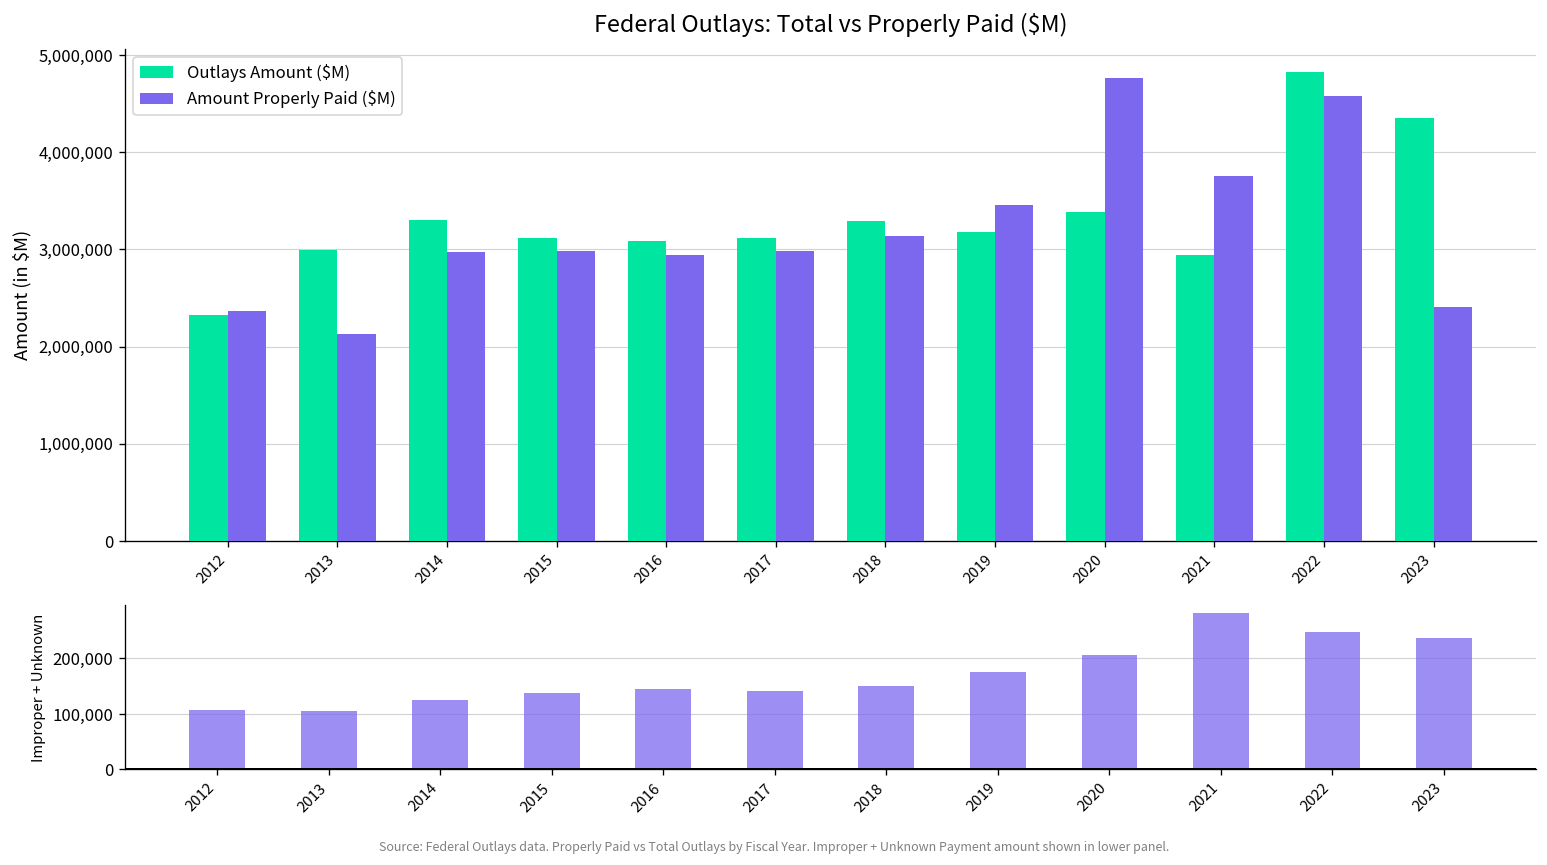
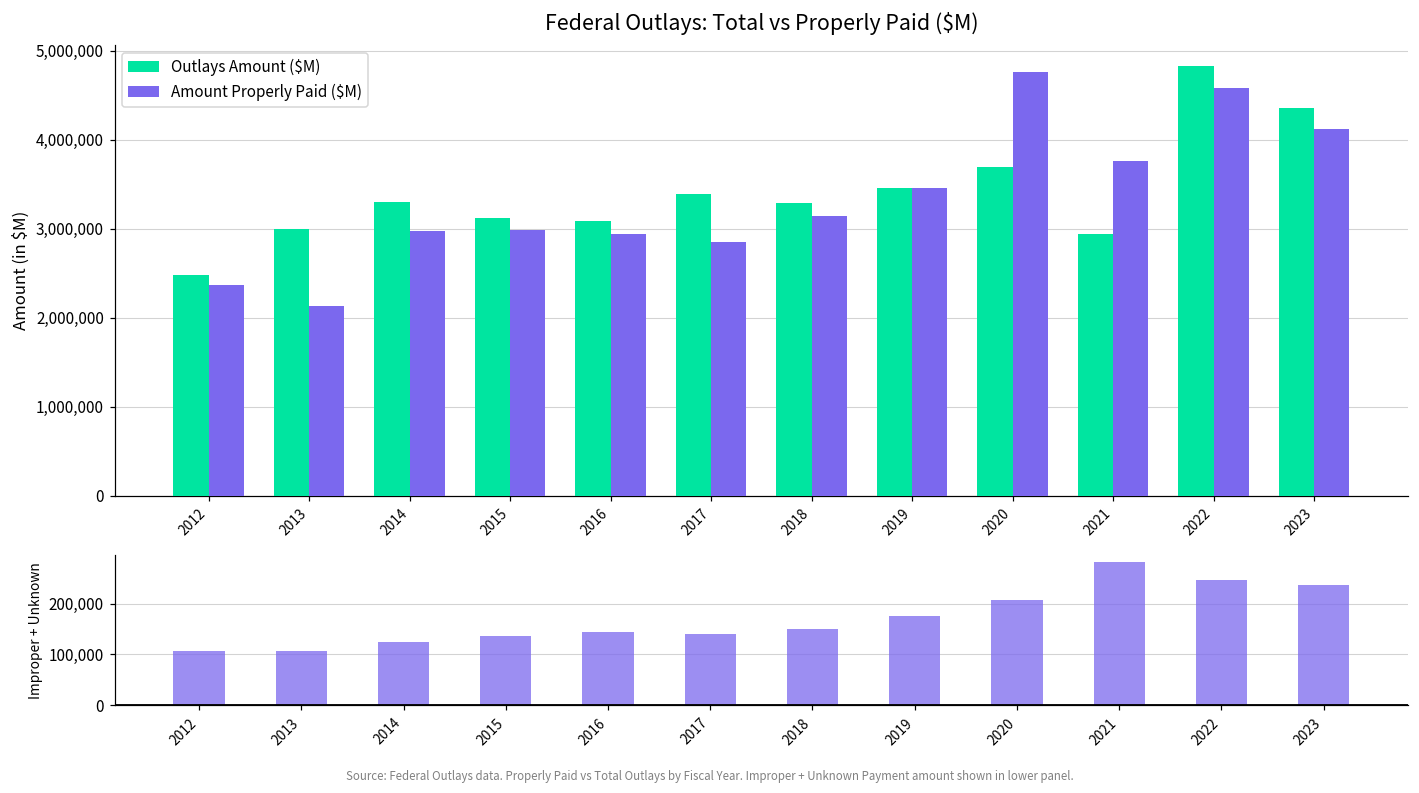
Federal Outlays: Total vs Properly Paid ($M), Outlays Amount ($M), 2012: 2,300,000 -> 2,500,000
Federal Outlays: Total vs Properly Paid ($M), Outlays Amount ($M), 2017: 3,100,000 -> 3,400,000
Federal Outlays: Total vs Properly Paid ($M), Amount Properly Paid ($M), 2017: 3,000,000 -> 2,900,000
Federal Outlays: Total vs Properly Paid ($M), Outlays Amount ($M), 2019: 3,200,000 -> 3,500,000
Federal Outlays: Total vs Properly Paid ($M), Outlays Amount ($M), 2020: 3,400,000 -> 3,700,000
Federal Outlays: Total vs Properly Paid ($M), Amount Properly Paid ($M), 2023: 2,400,000 -> 4,100,000
